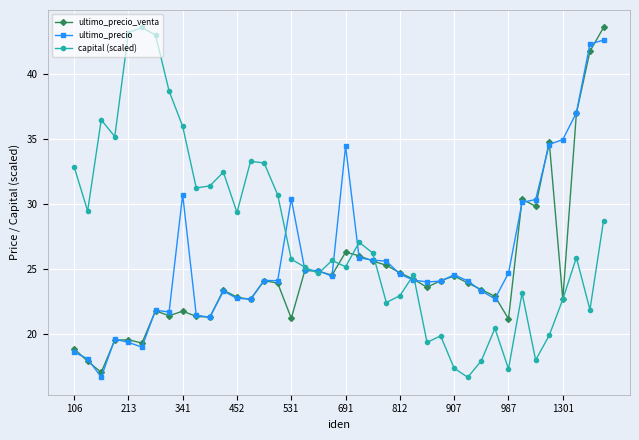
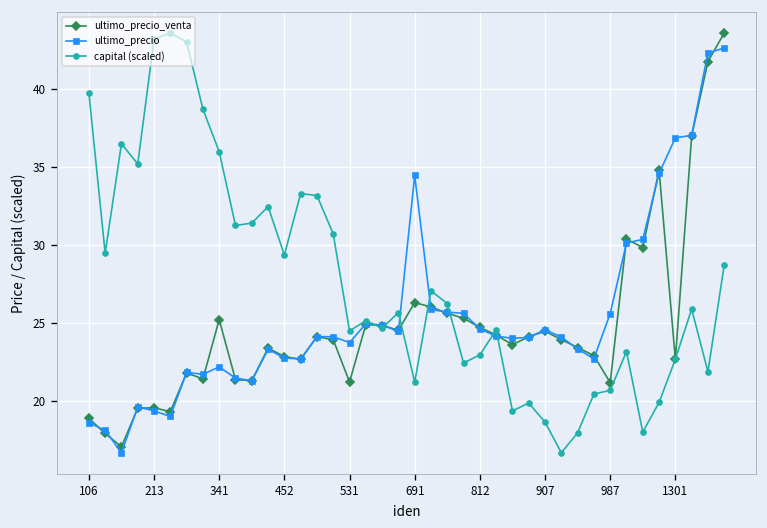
capital (scaled), 106: 32.9 -> 39.7
ultimo_precio_venta, 341: 21.8 -> 25.2
ultimo_precio, 341: 30.7 -> 22.2
ultimo_precio, 531: 30.4 -> 23.7
capital (scaled), 531: 25.8 -> 24.5
capital (scaled), 691: 25.2 -> 21.2
capital (scaled), 907: 17.4 -> 18.6
ultimo_precio, 987: 24.7 -> 25.6
capital (scaled), 987: 17.3 -> 20.7
ultimo_precio, 1301: 35.0 -> 36.9
